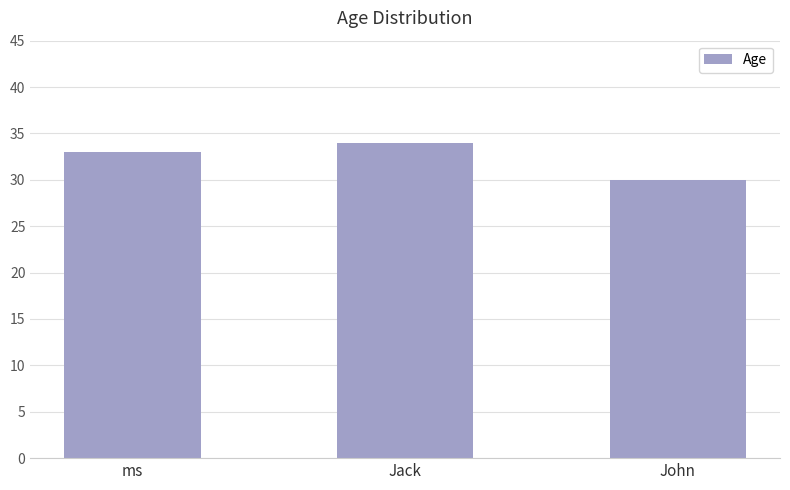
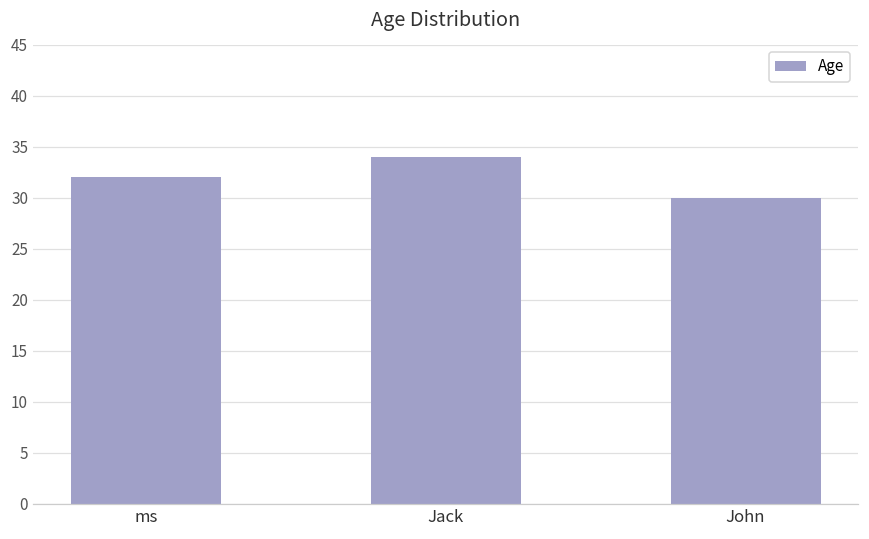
ms: 33 -> 32
